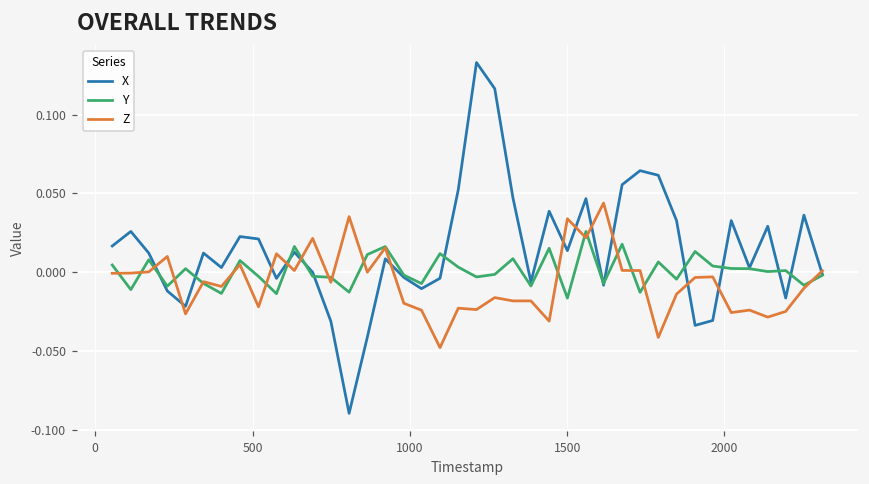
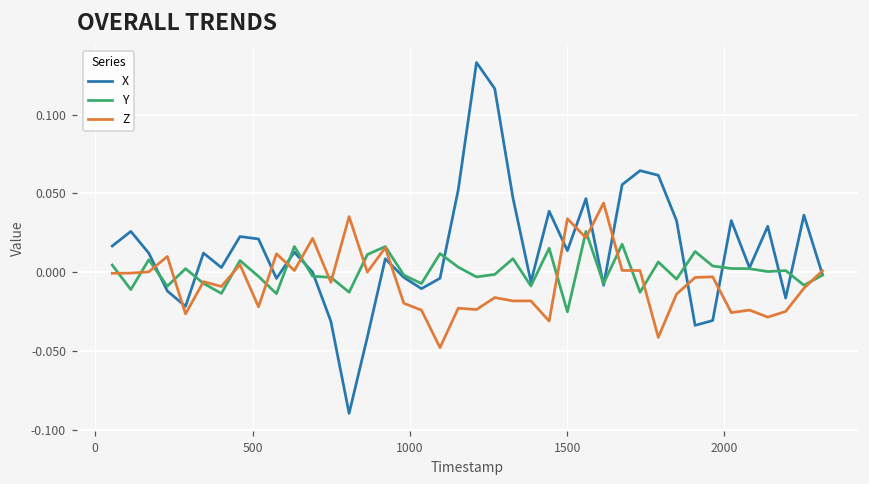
Y, 1500: -0.016 -> -0.025
